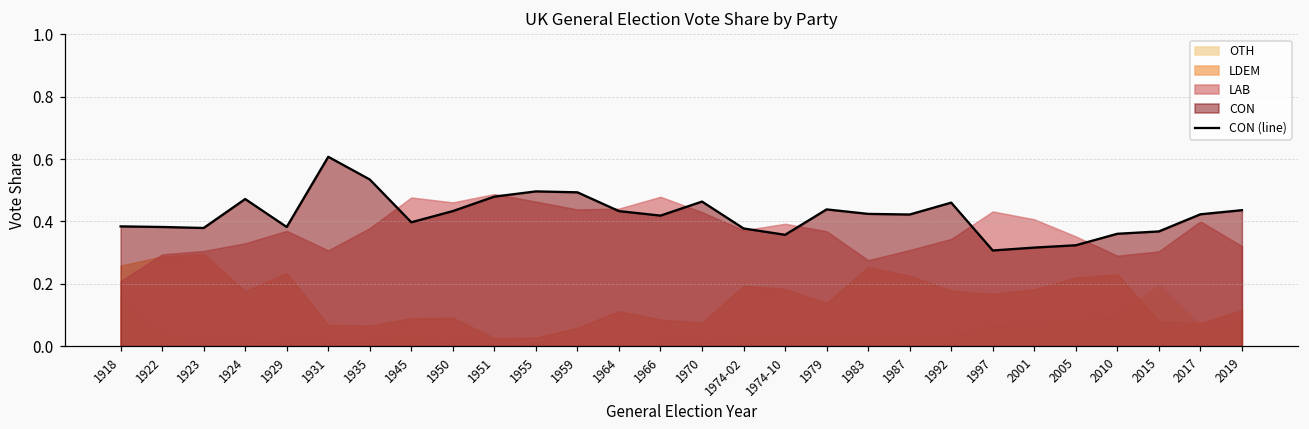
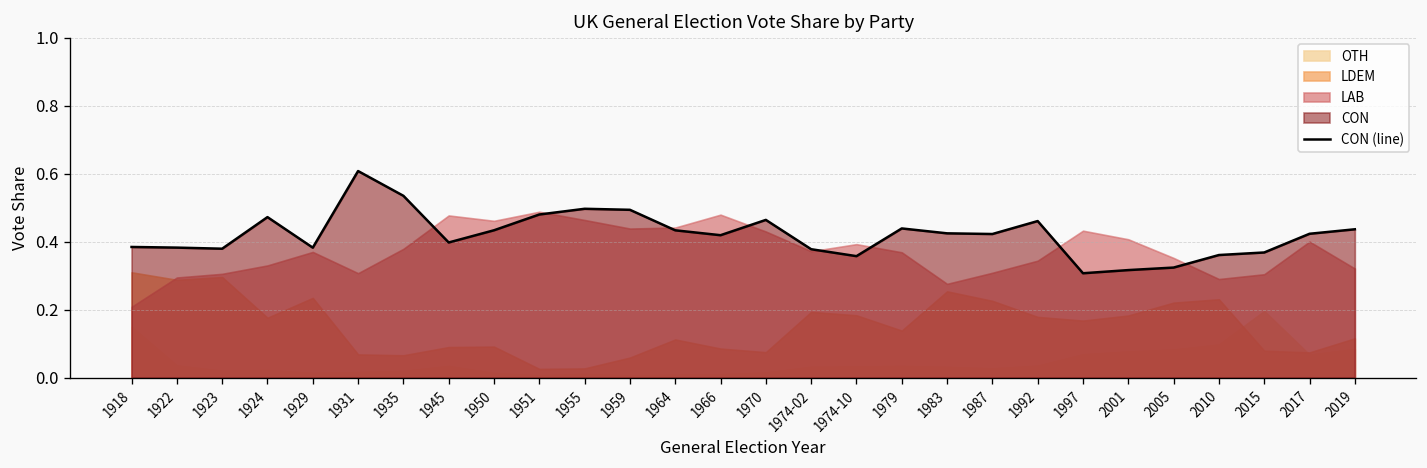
LDEM, 1918: 0.26 -> 0.31
